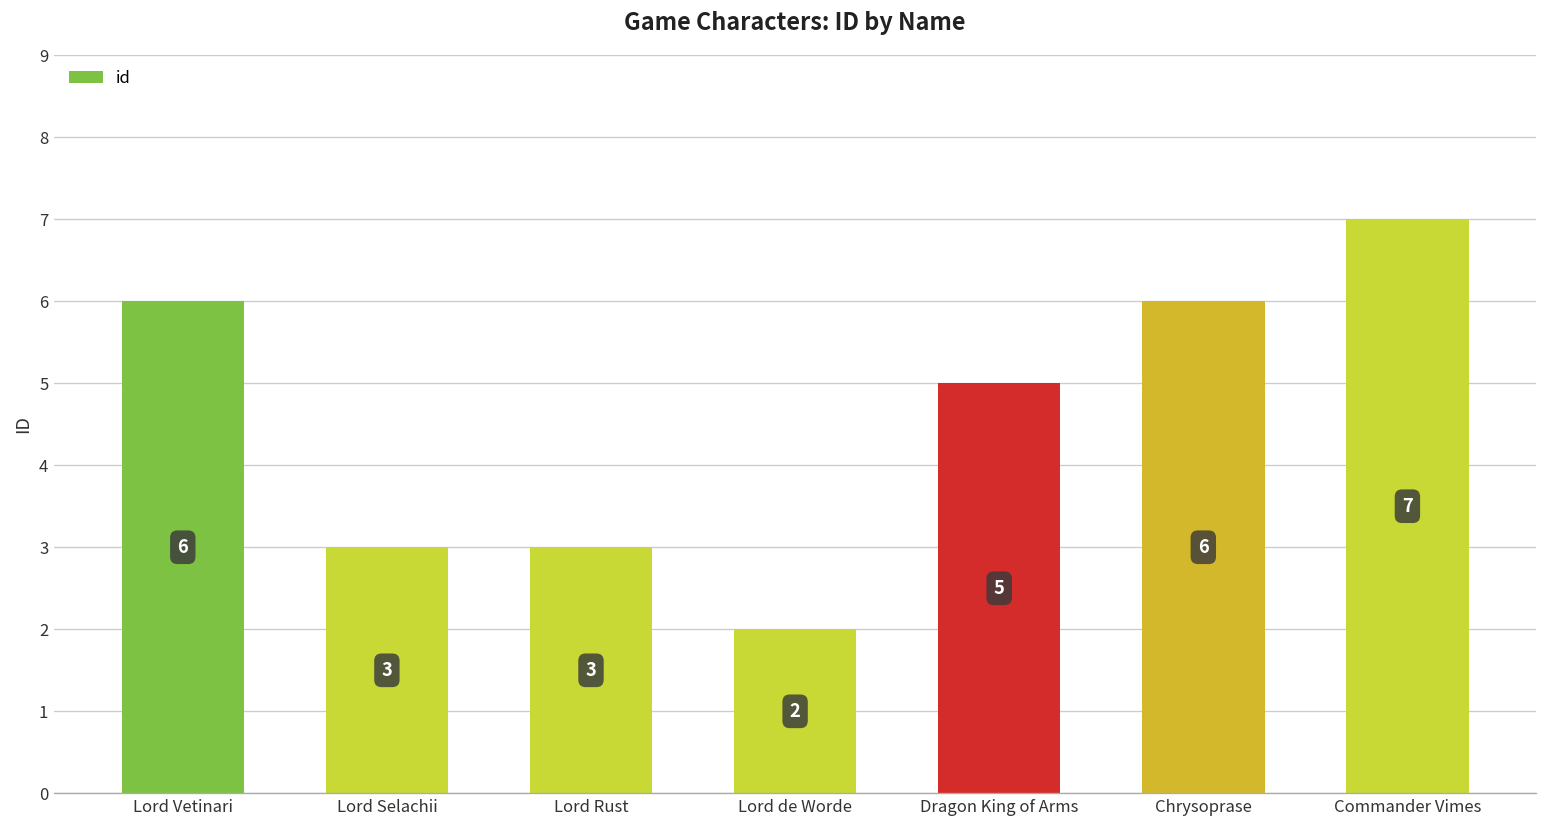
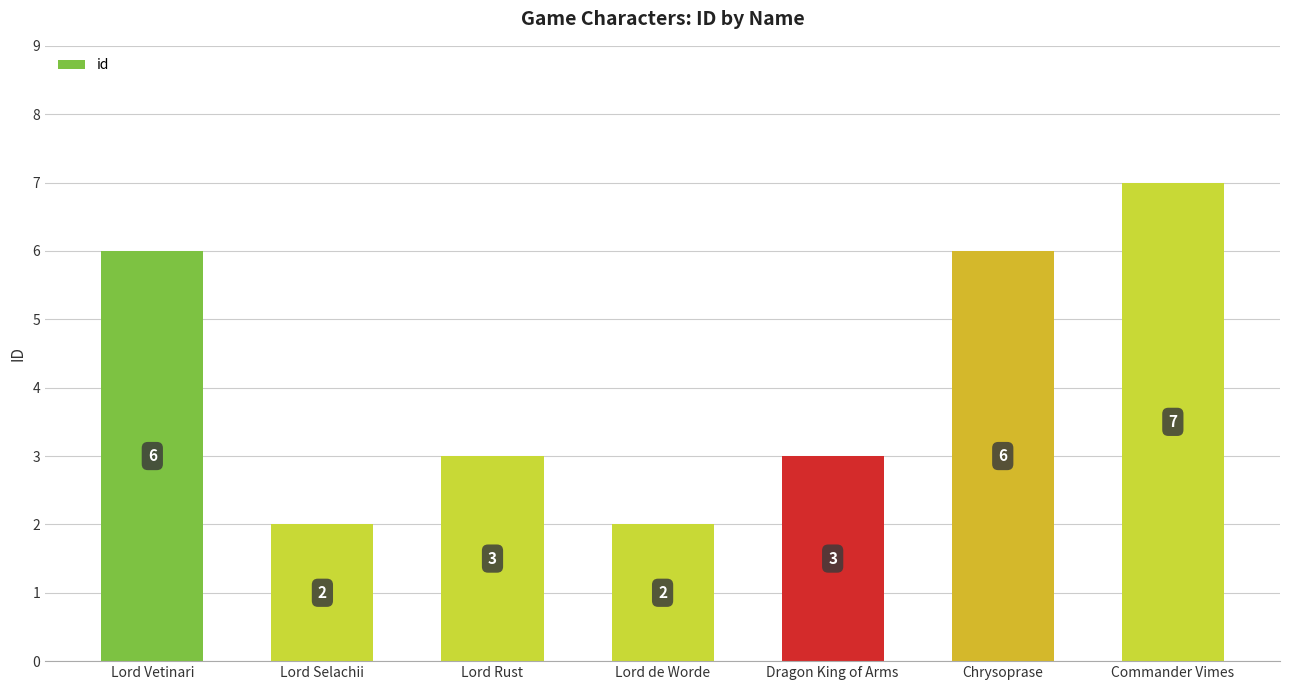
Lord Selachii: 3 -> 2
Dragon King of Arms: 5 -> 3
